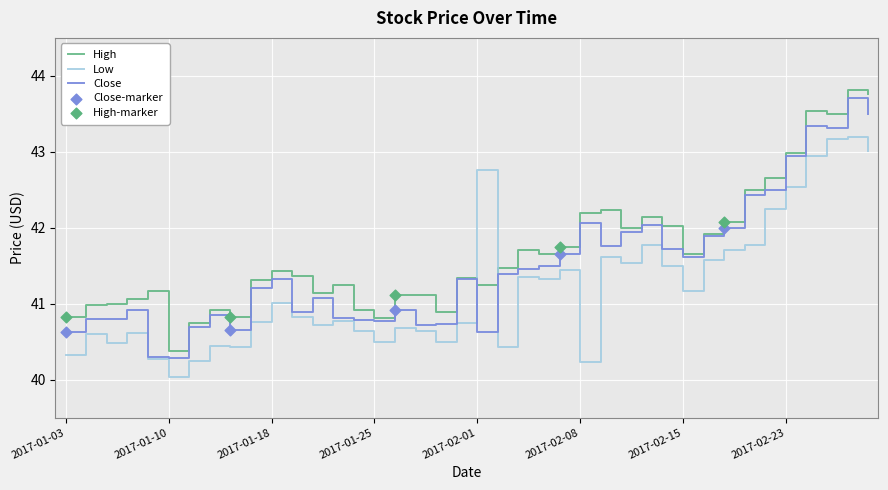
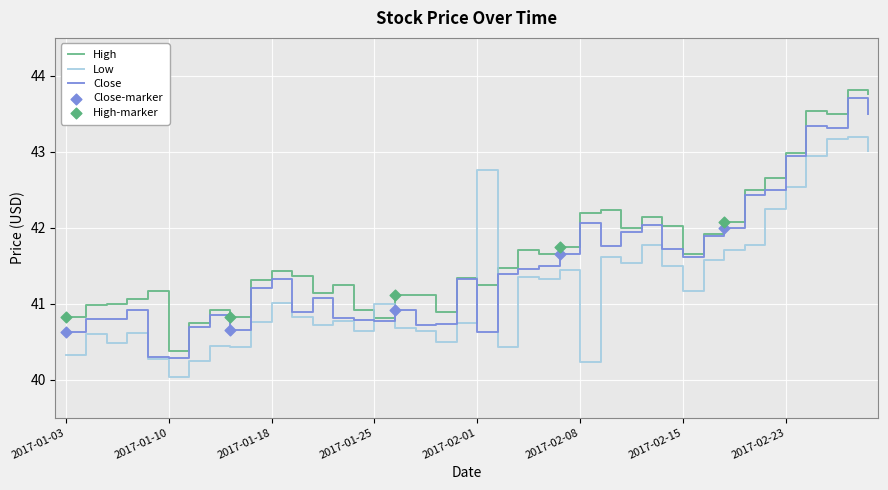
Low, 2017-01-25: 40.5 -> 41.0
